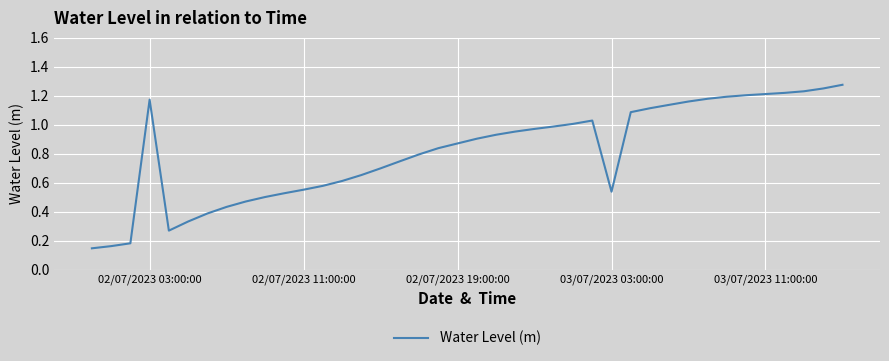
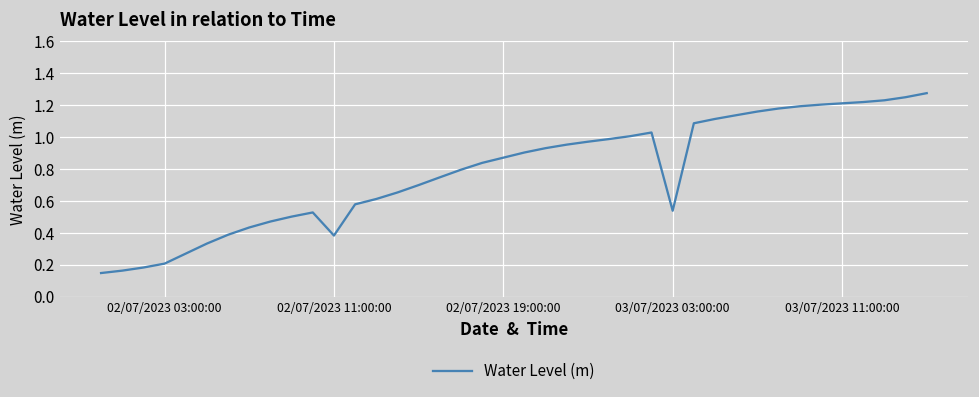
02/07/2023 03:00:00: 1.17 -> 0.21
02/07/2023 11:00:00: 0.55 -> 0.38
